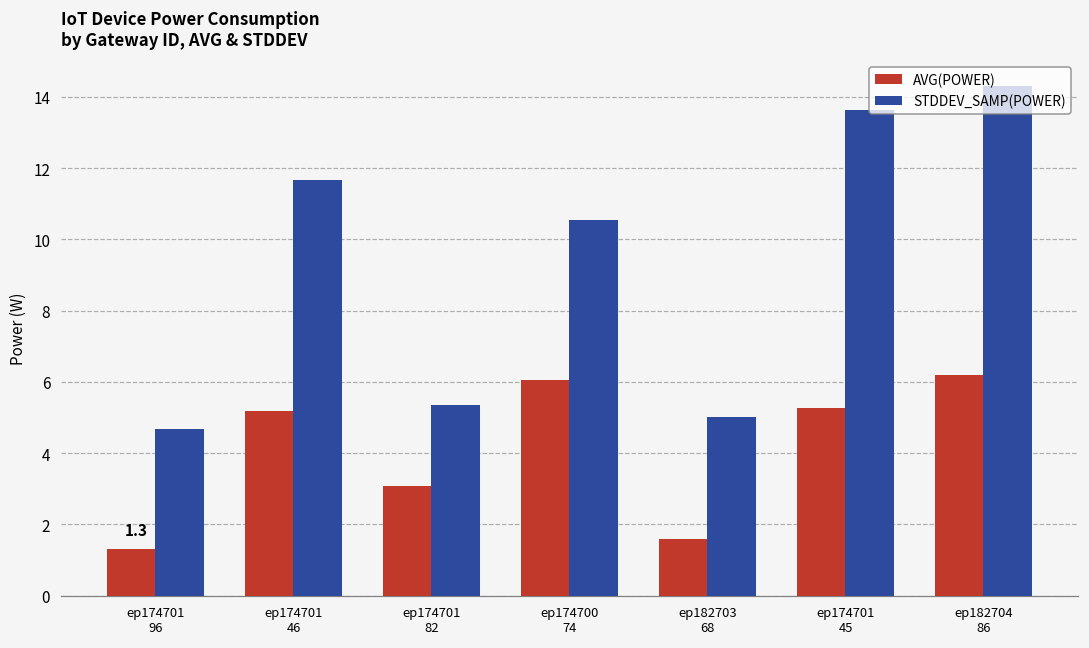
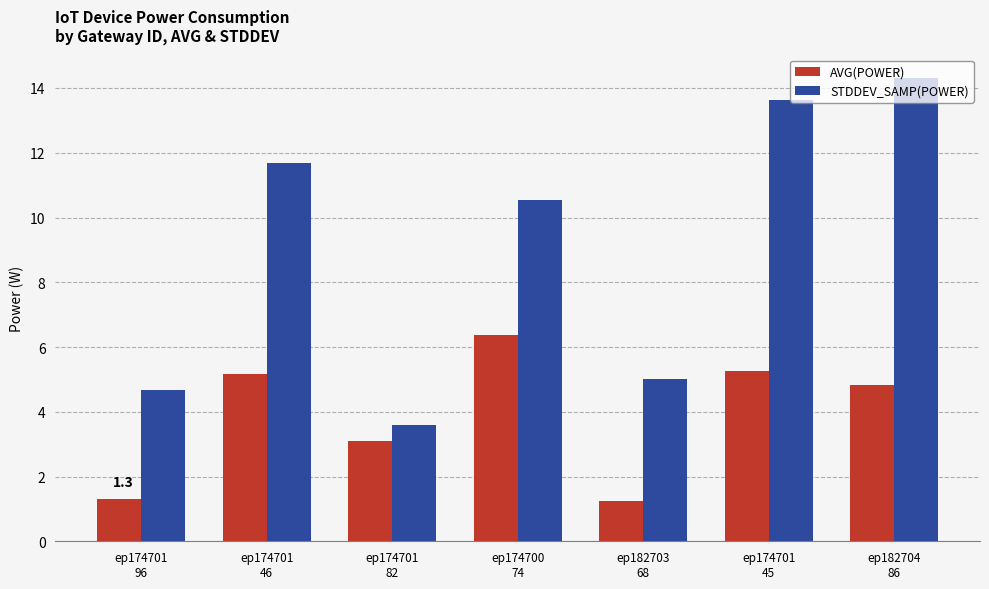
STDDEV_SAMP(POWER), ep174701 82: 5.4 -> 3.6
AVG(POWER), ep174700 74: 6.1 -> 6.4
AVG(POWER), ep182703 68: 1.6 -> 1.2
AVG(POWER), ep182704 86: 6.2 -> 4.8
